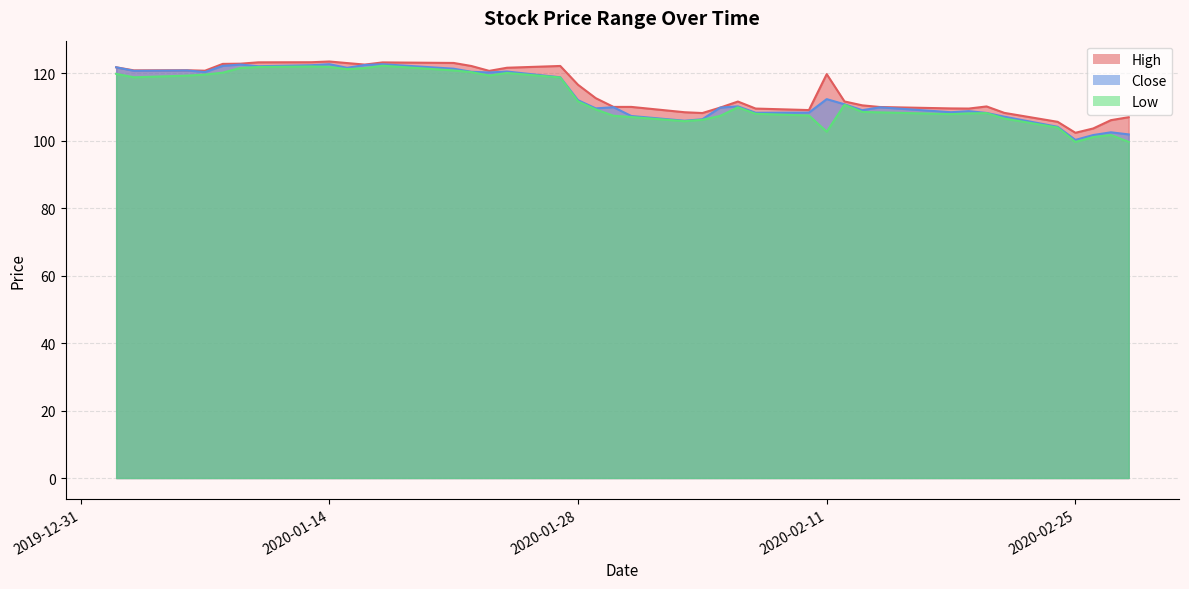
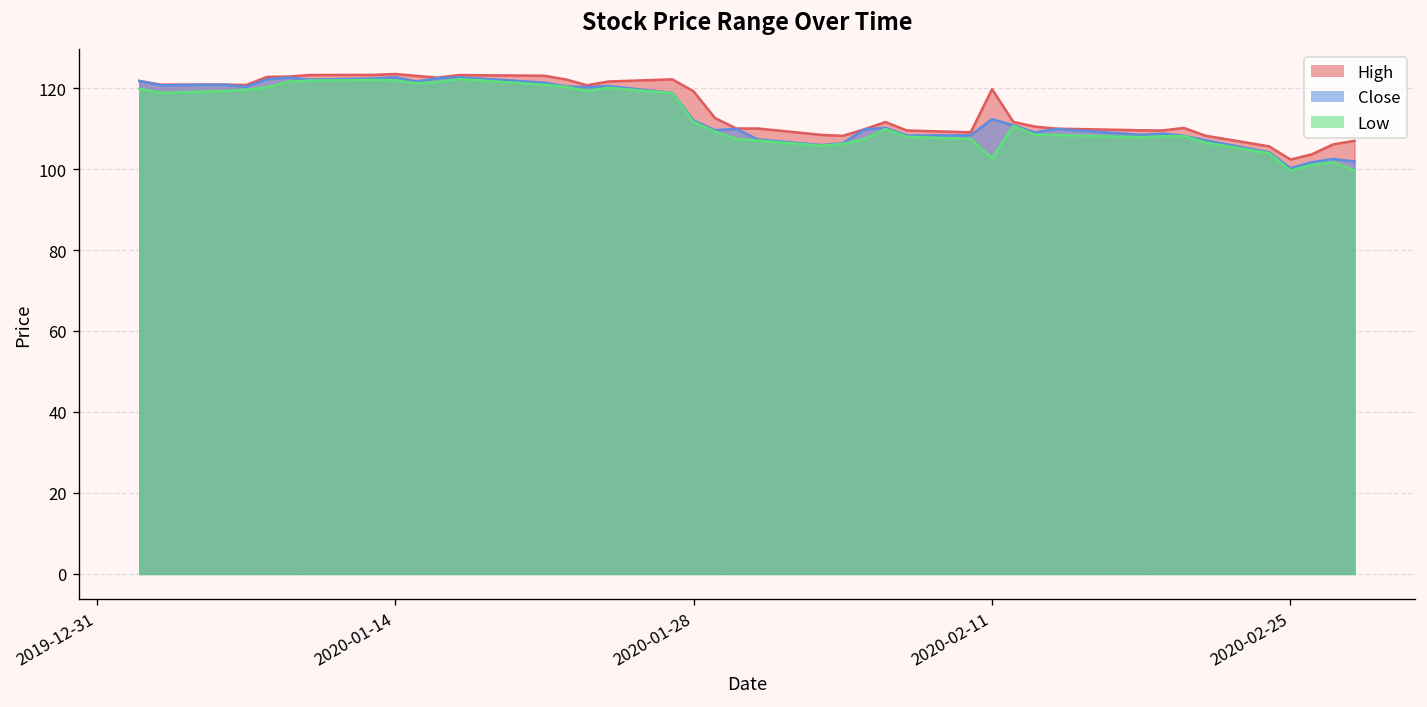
High, 2020-01-28: 117 -> 119
